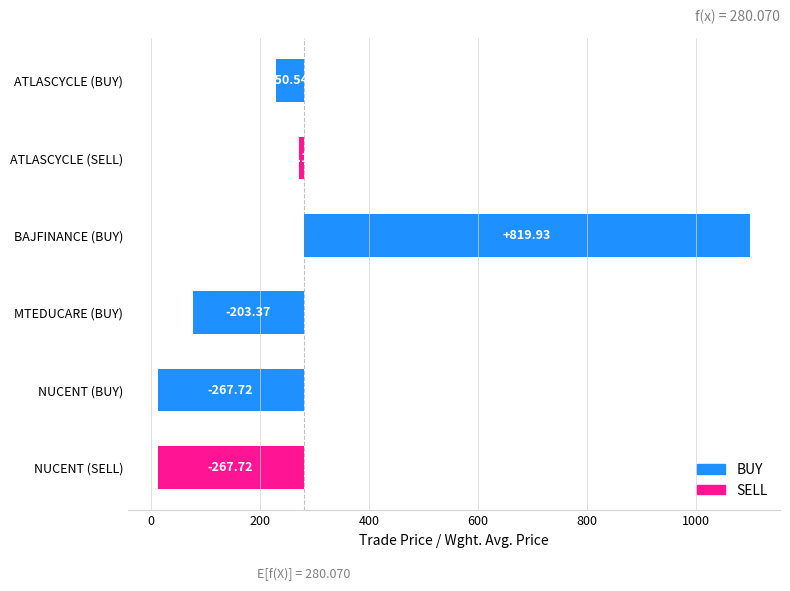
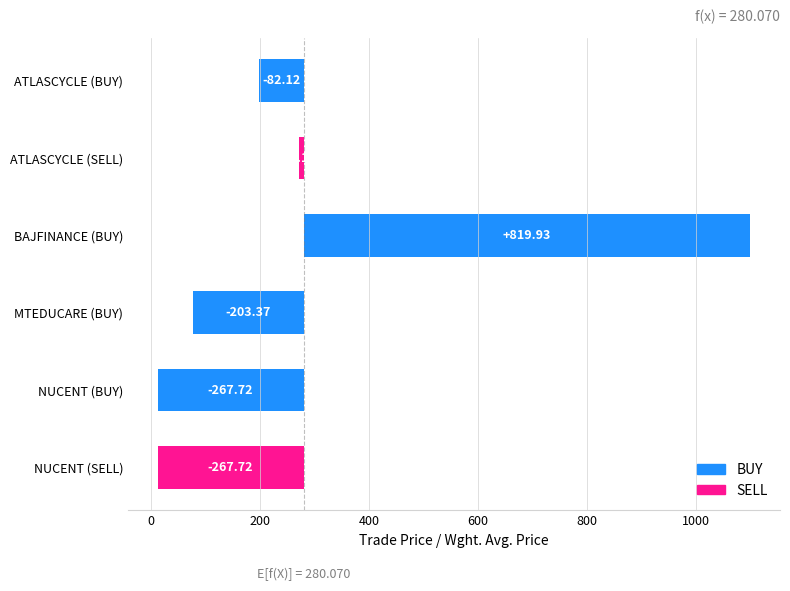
ATLASCYCLE (BUY): -50.54 -> -82.12
